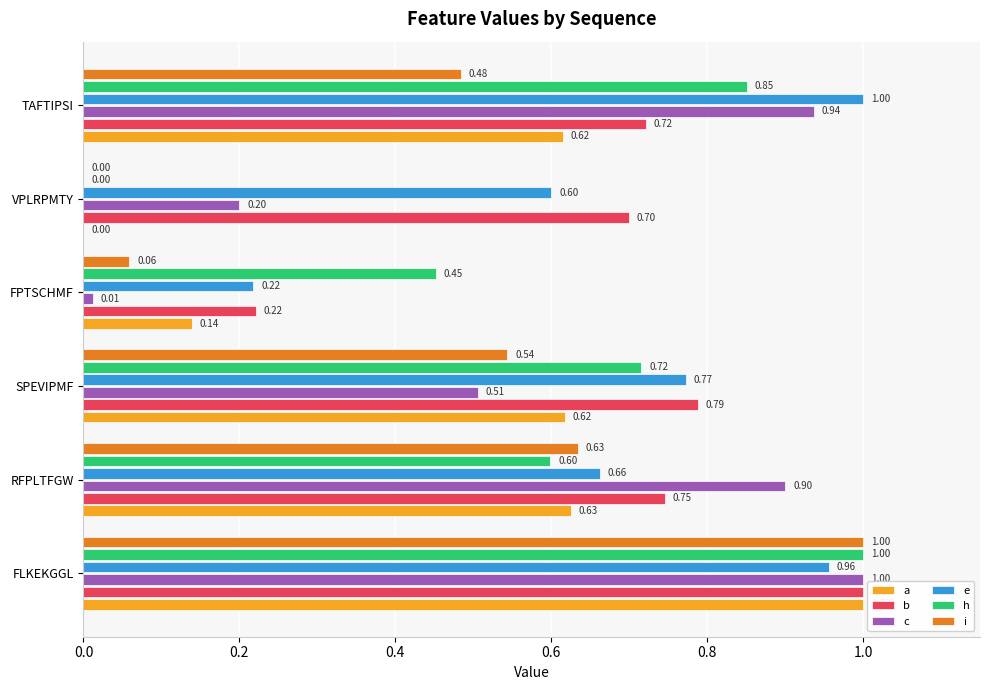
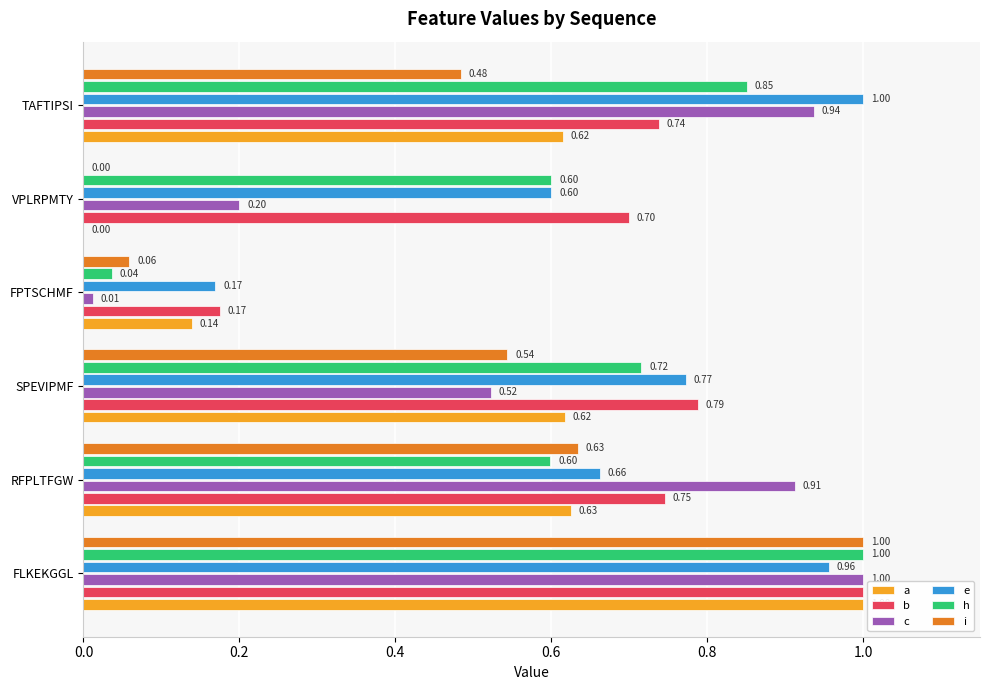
b, TAFTIPSI: 0.72 -> 0.74
h, VPLRPMTY: 0.00 -> 0.60
h, FPTSCHMF: 0.45 -> 0.04
e, FPTSCHMF: 0.22 -> 0.17
b, FPTSCHMF: 0.22 -> 0.17
c, SPEVIPMF: 0.51 -> 0.52
c, RFPLTFGW: 0.90 -> 0.91
